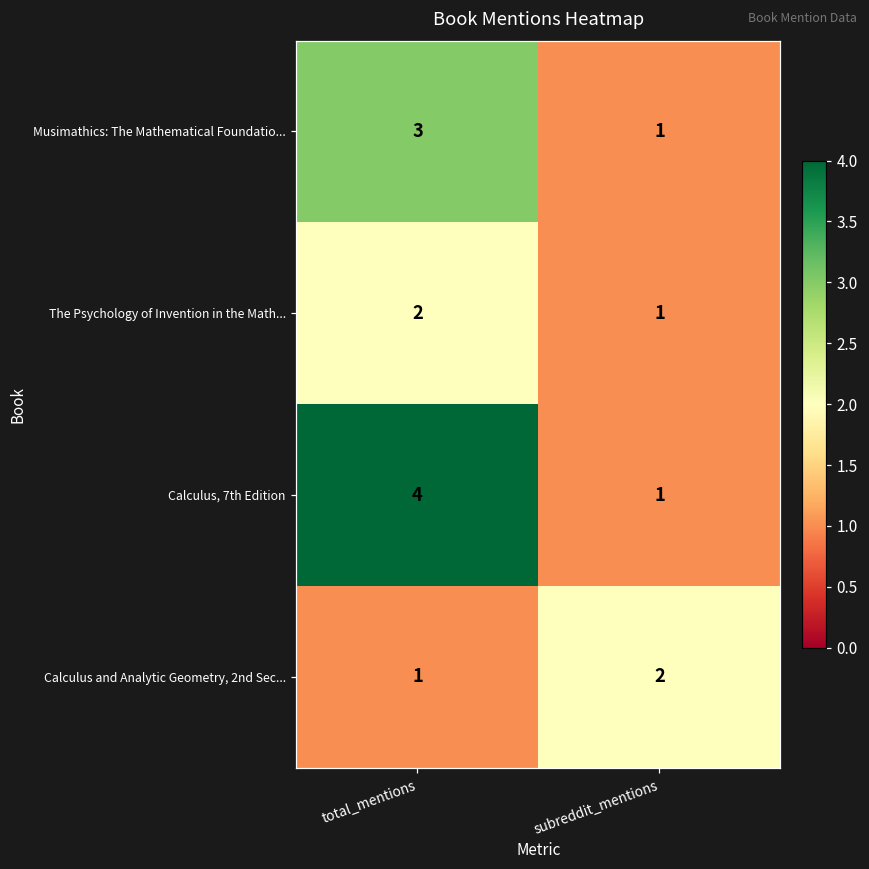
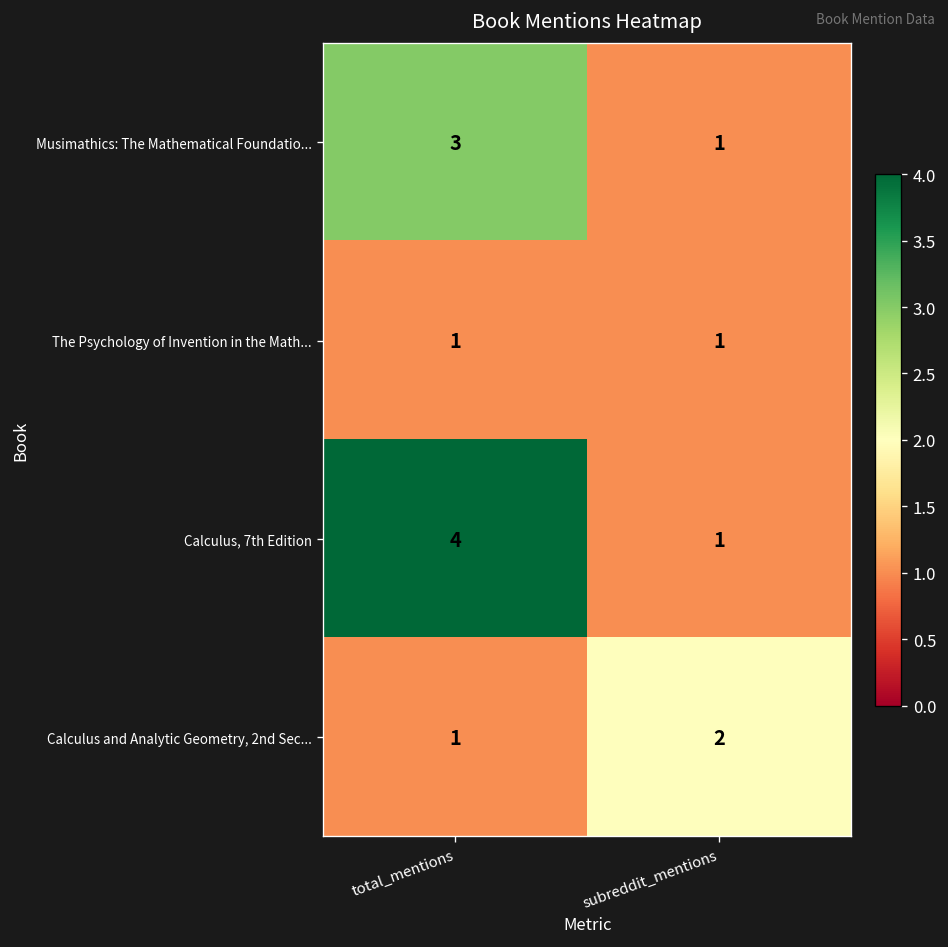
The Psychology of Invention in the Math..., total_mentions: 2 -> 1
